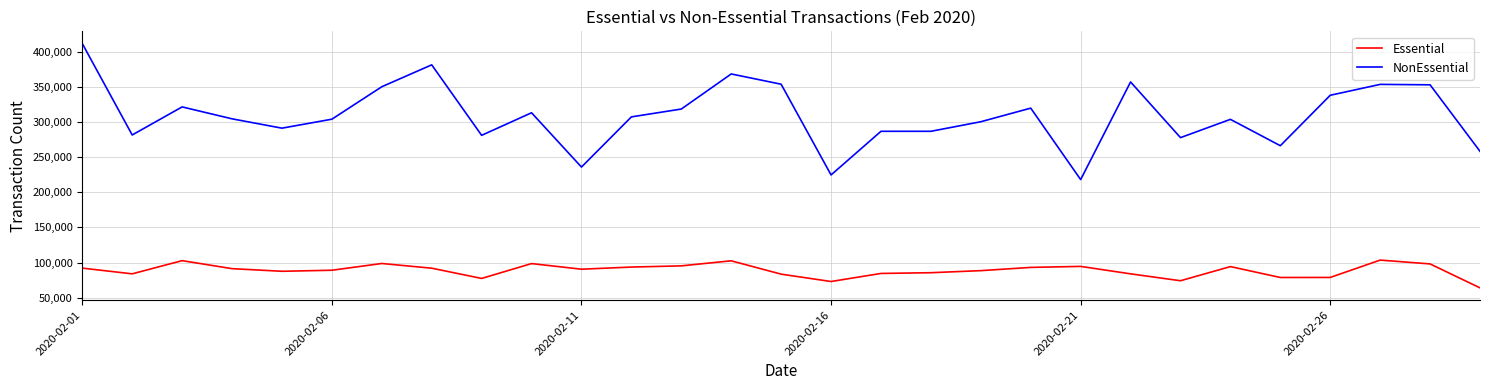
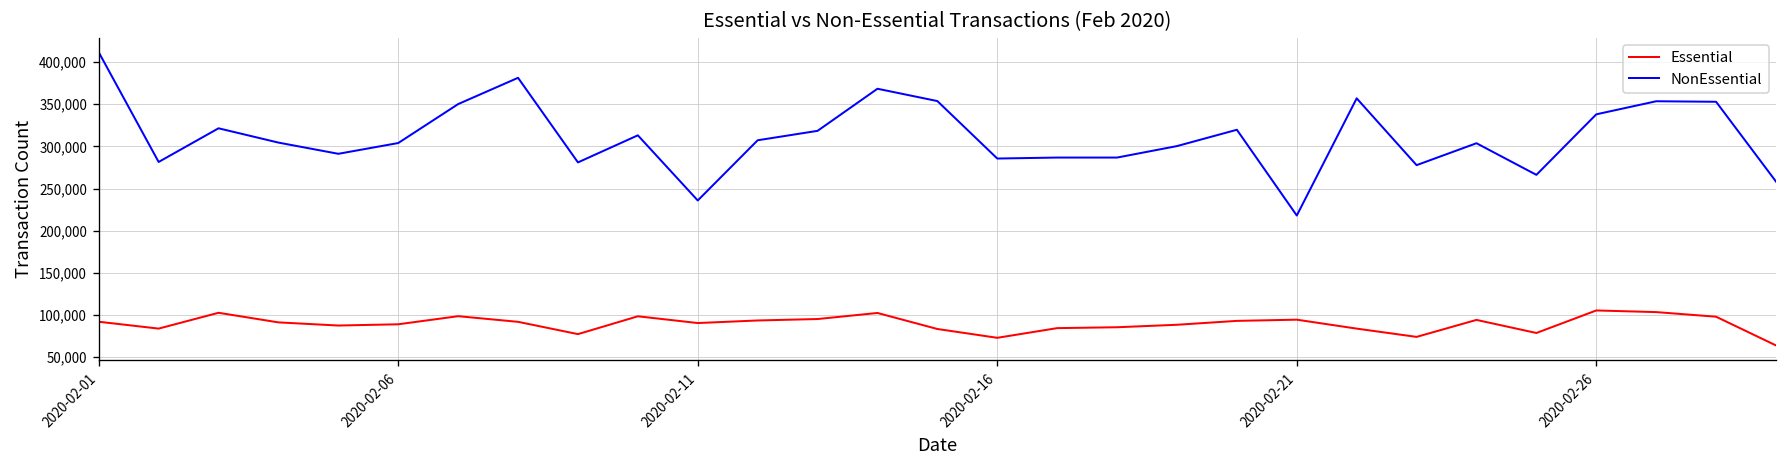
NonEssential, 2020-02-16: 220,000 -> 290,000
Essential, 2020-02-26: 80,000 -> 110,000
